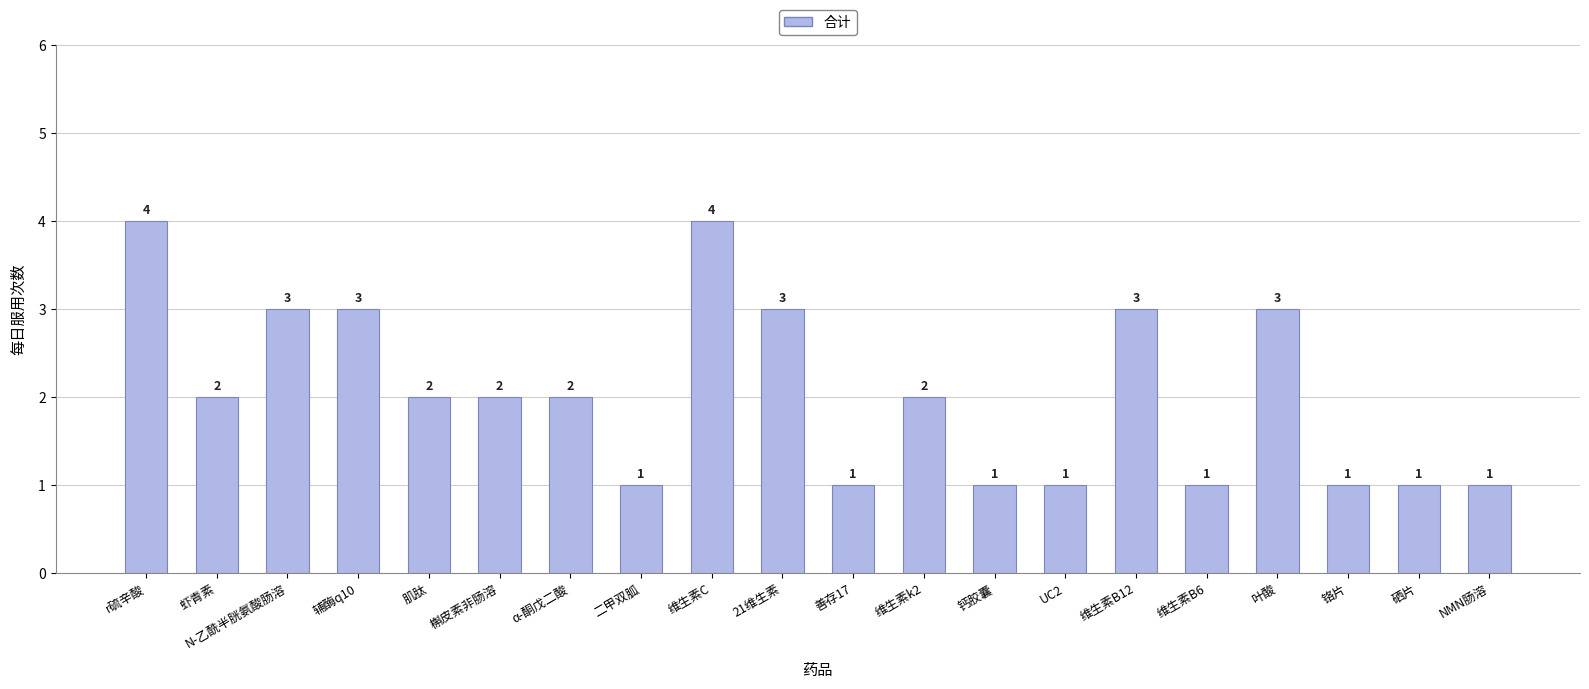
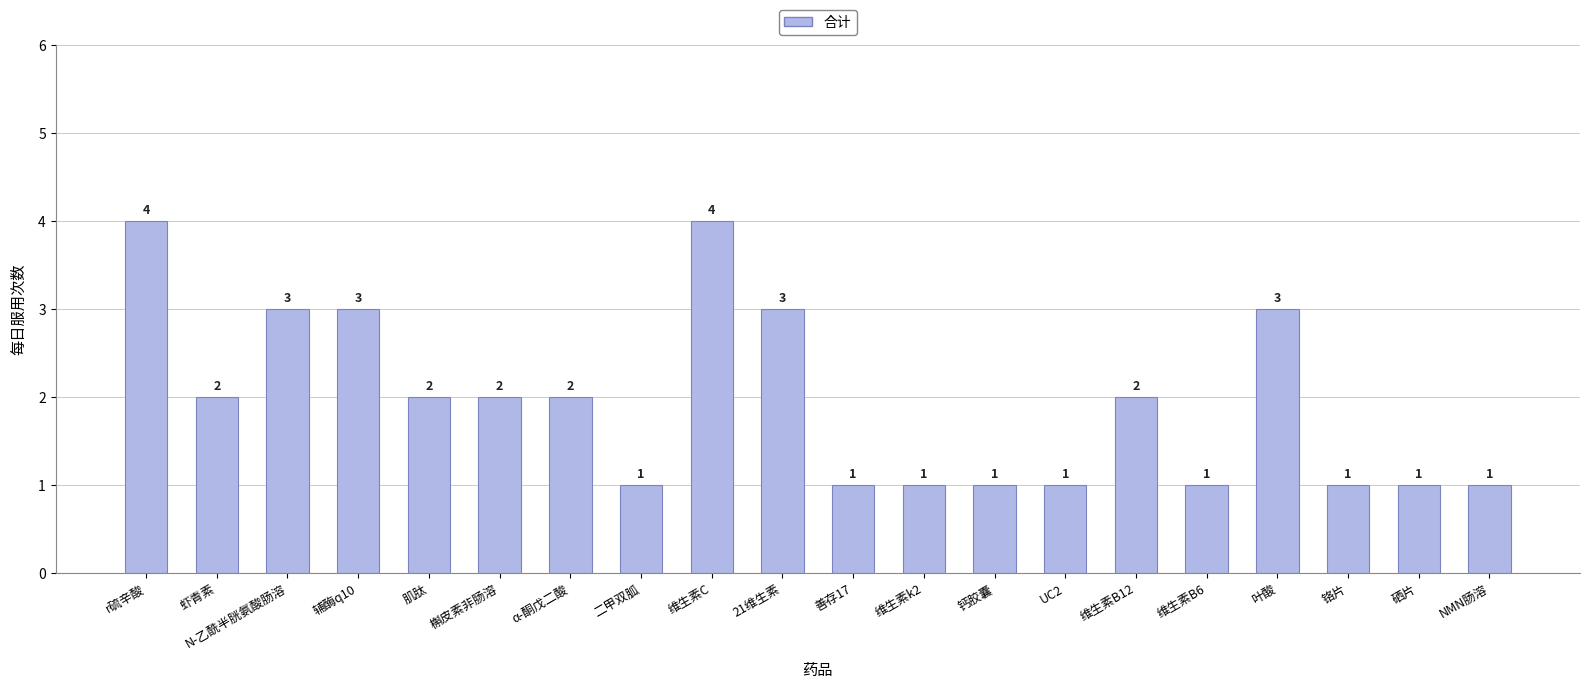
维生素k2: 2 -> 1
维生素B12: 3 -> 2
